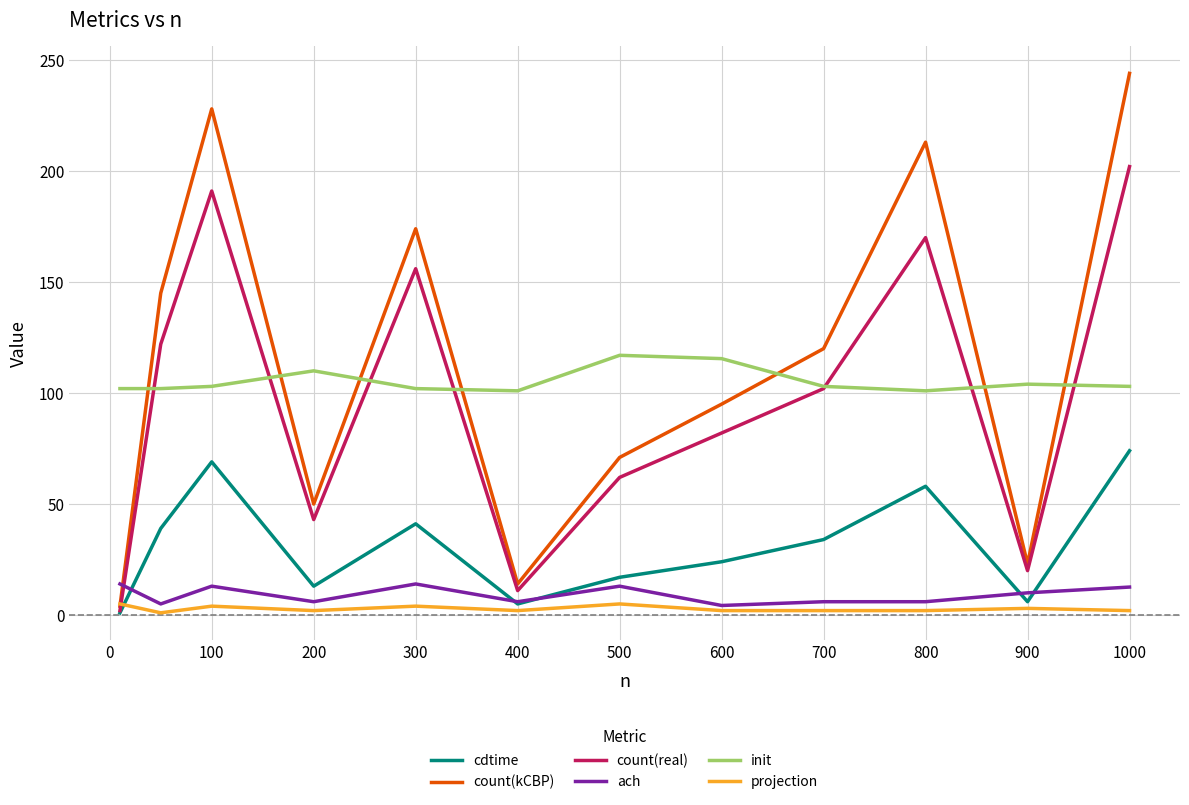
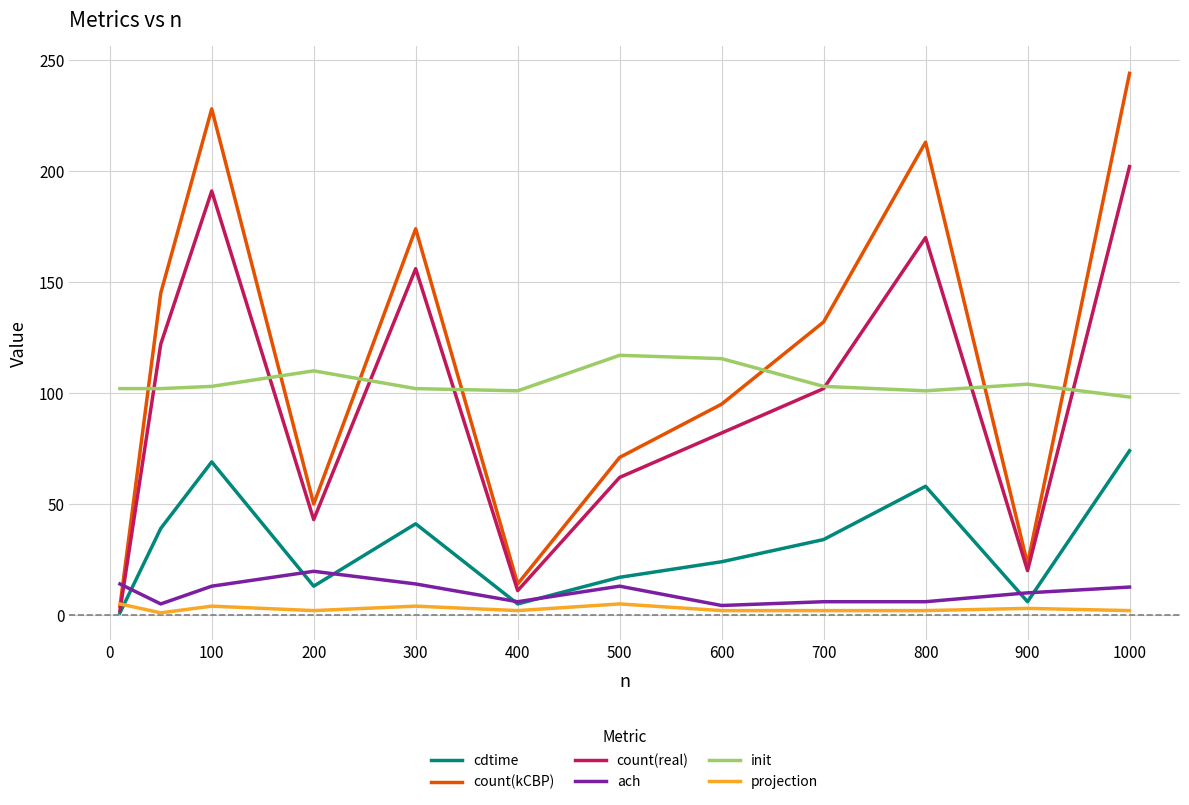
ach, 200: 6 -> 20
count(kCBP), 700: 120 -> 132
init, 1000: 103 -> 98
